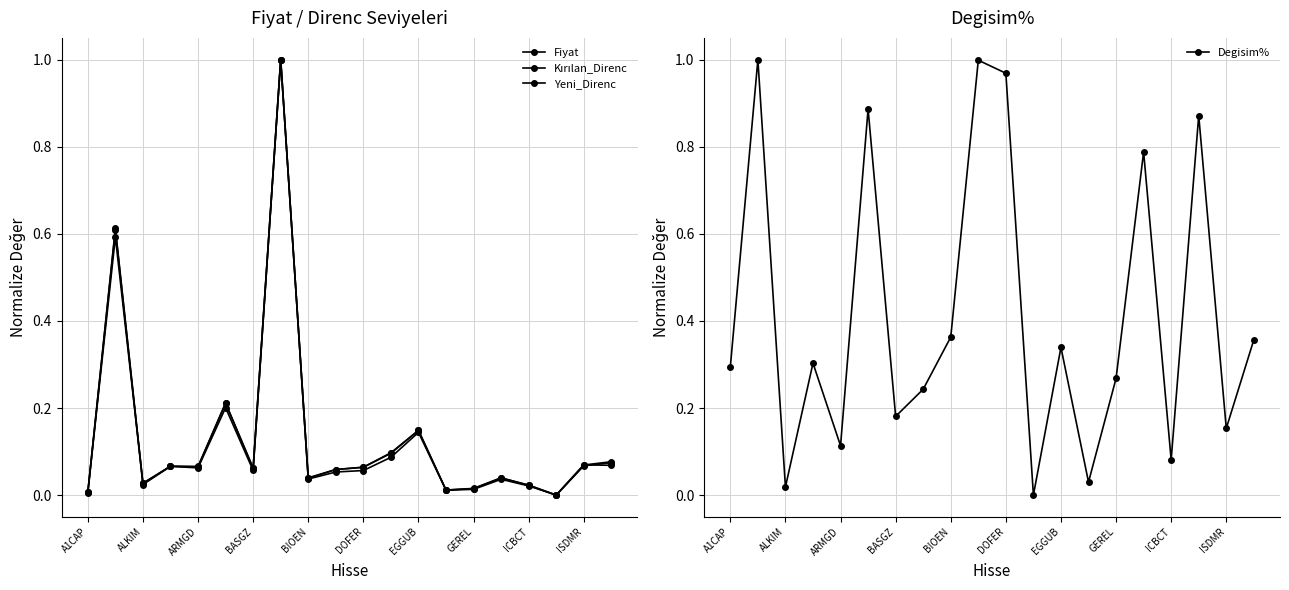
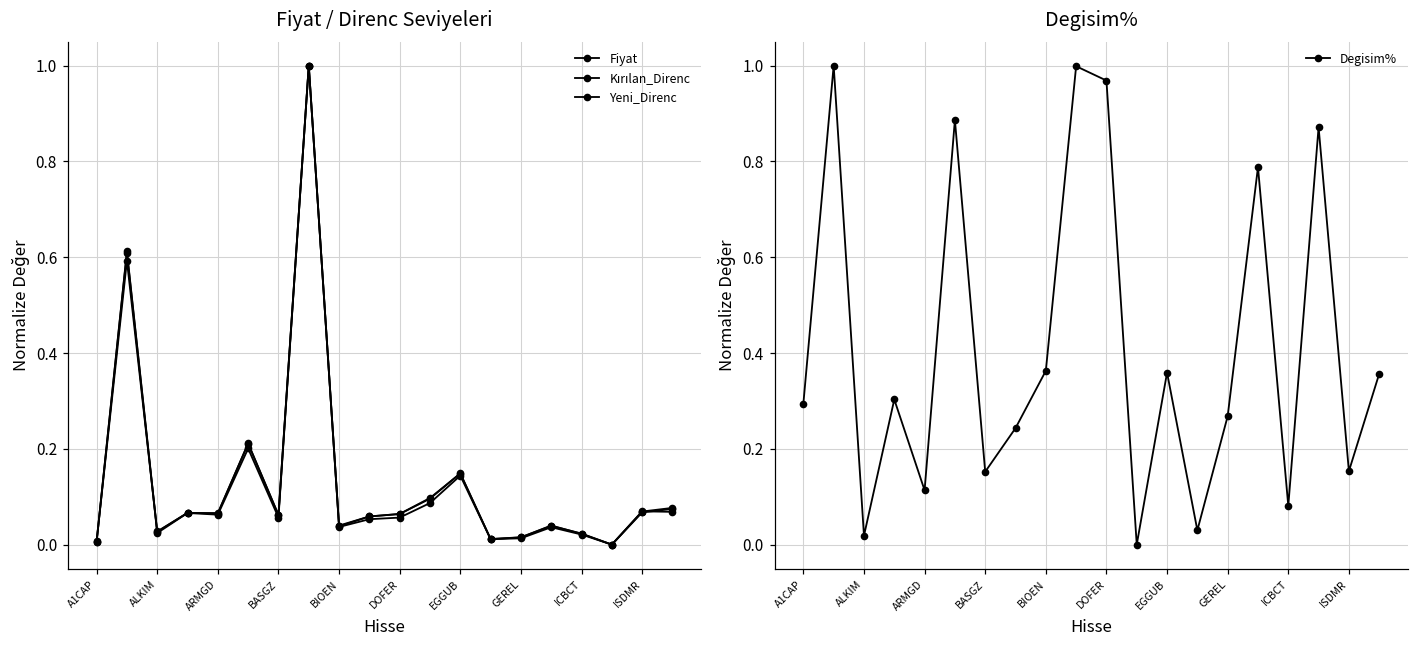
Degisim%, BASGZ: 0.18 -> 0.15
Degisim%, EGGUB: 0.34 -> 0.36
